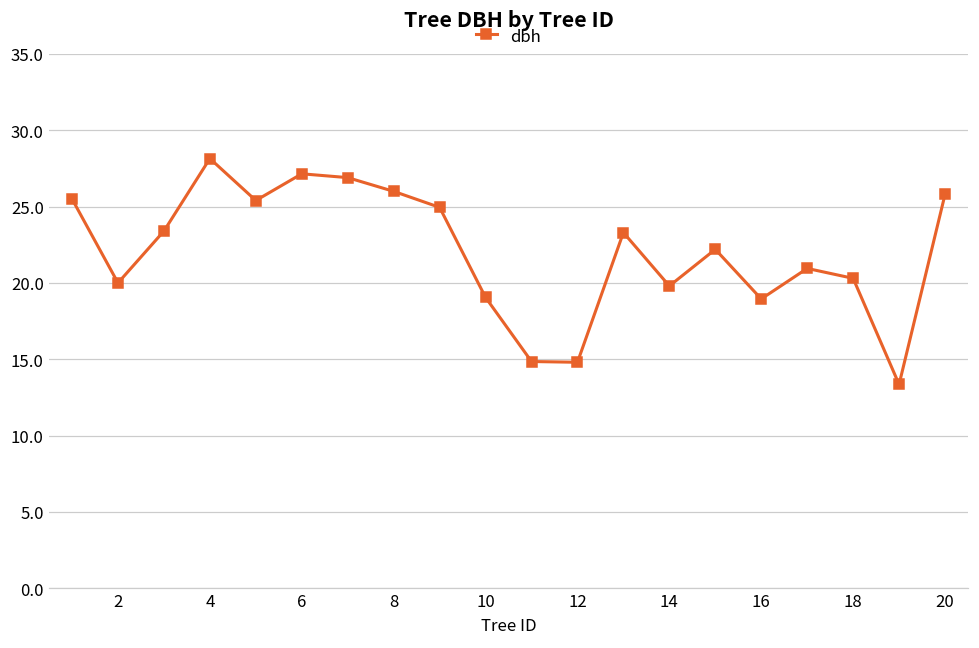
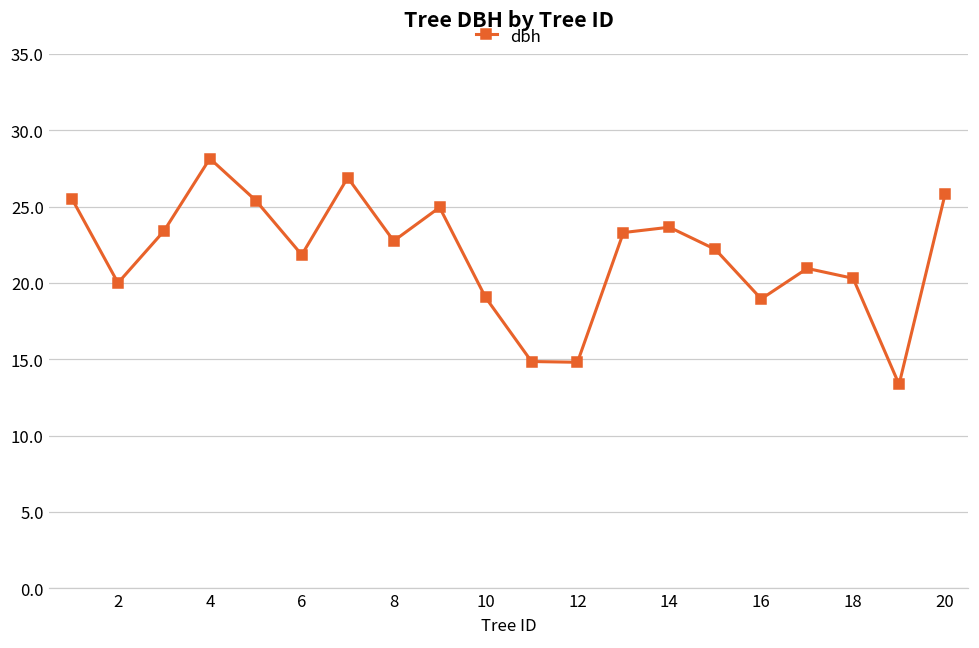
6: 27.2 -> 21.8
8: 26.0 -> 22.8
14: 19.8 -> 23.7
